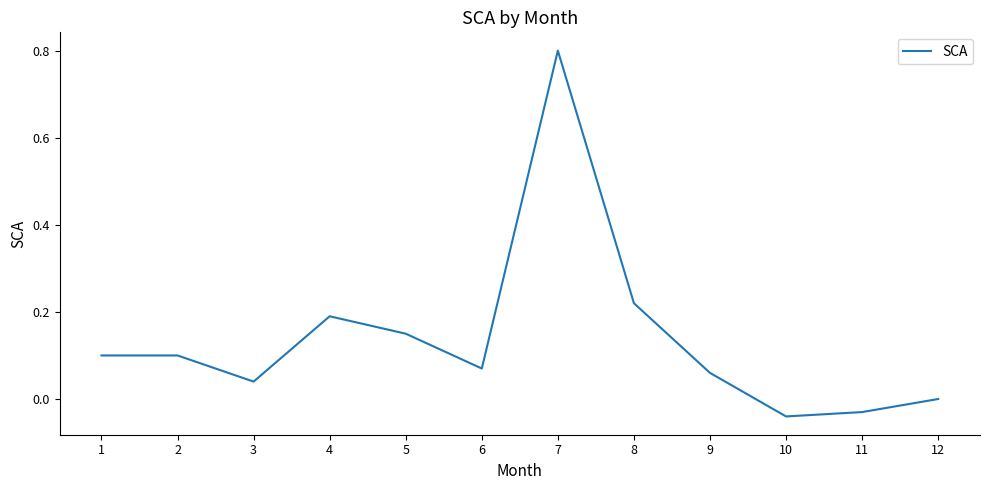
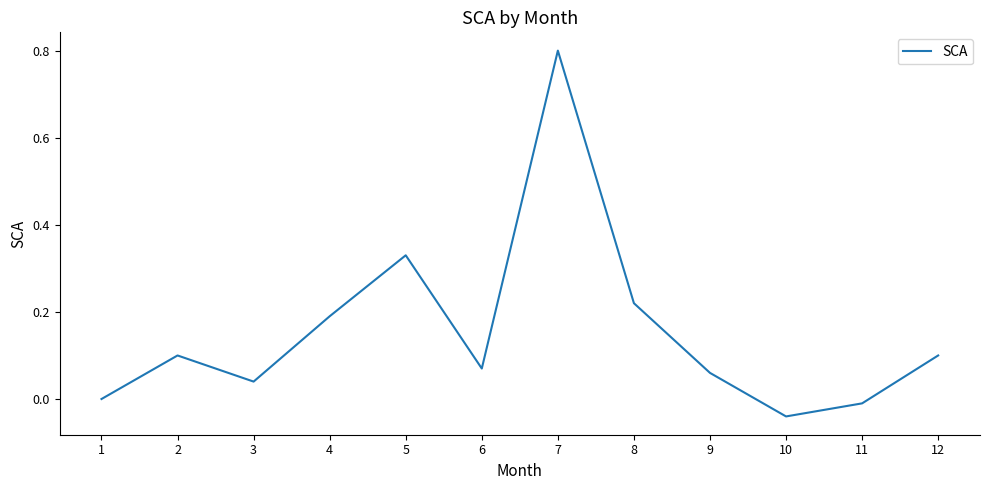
1: 0.1 -> 0.0
5: 0.15 -> 0.33
11: -0.03 -> -0.01
12: 0.0 -> 0.1
